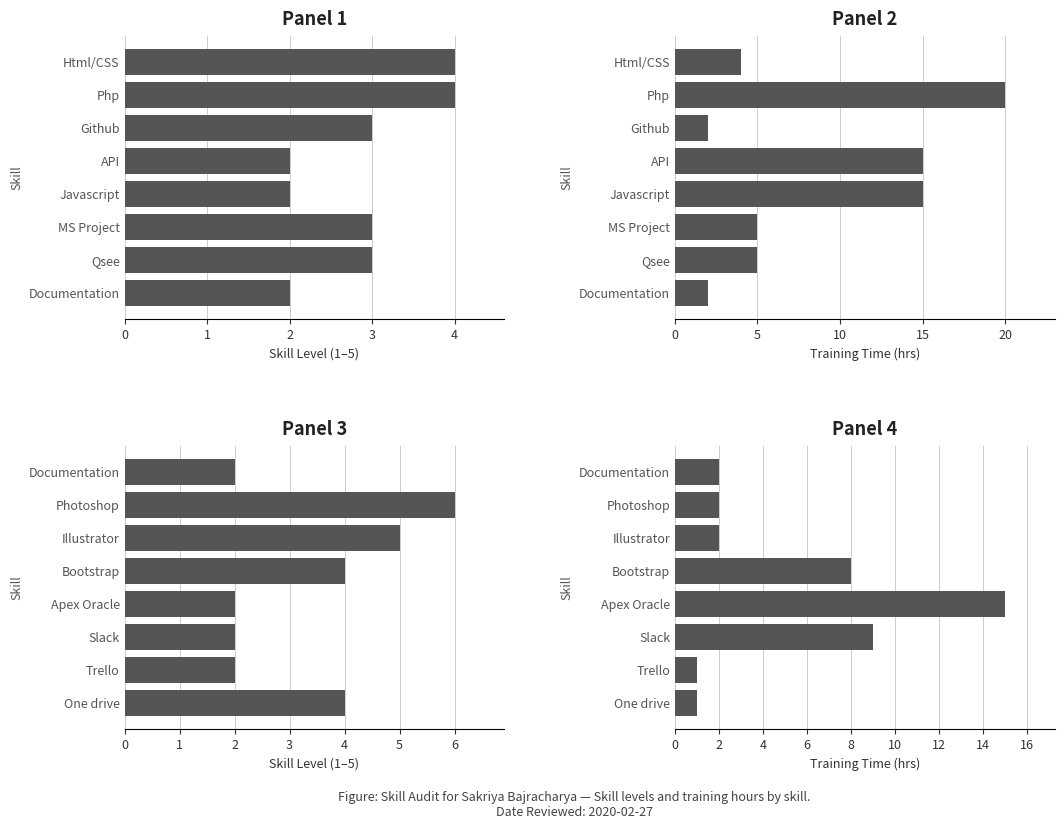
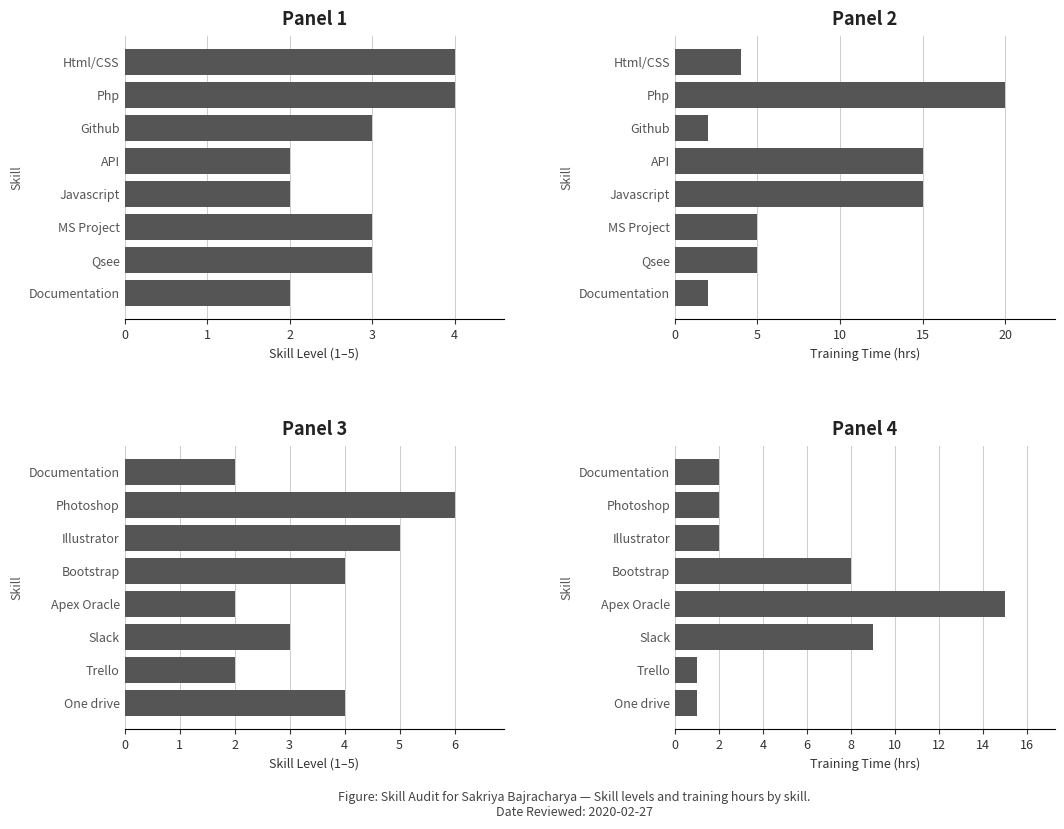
Panel 3, Slack: 2 -> 3
